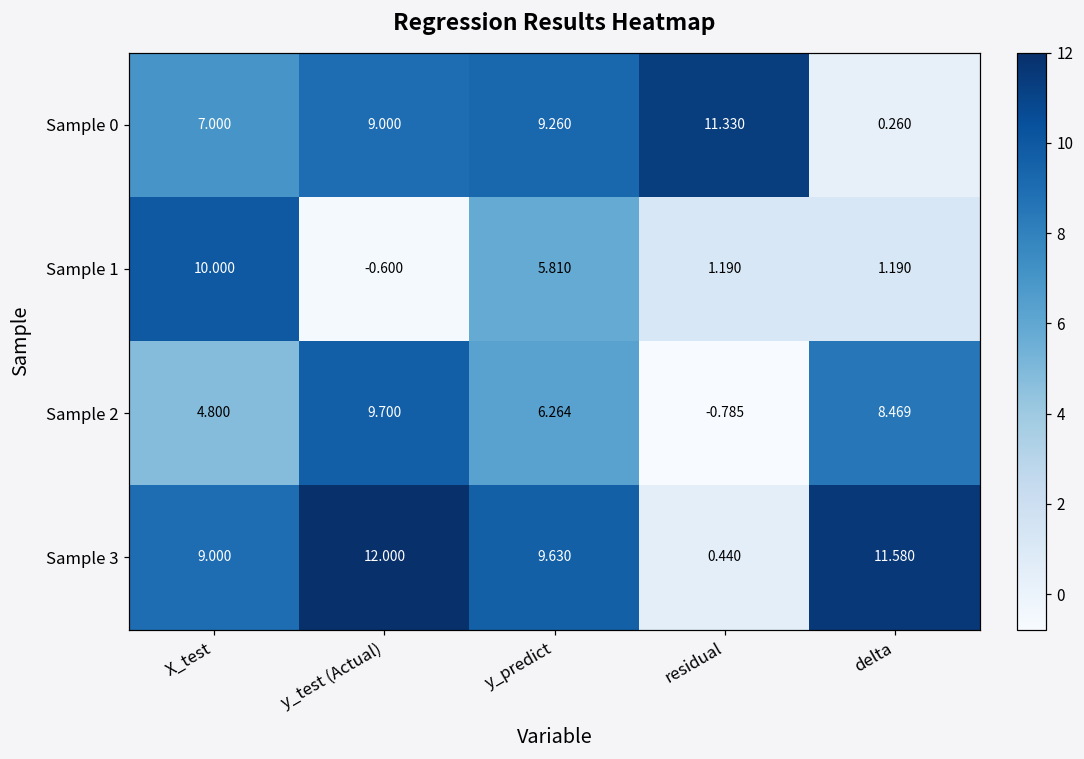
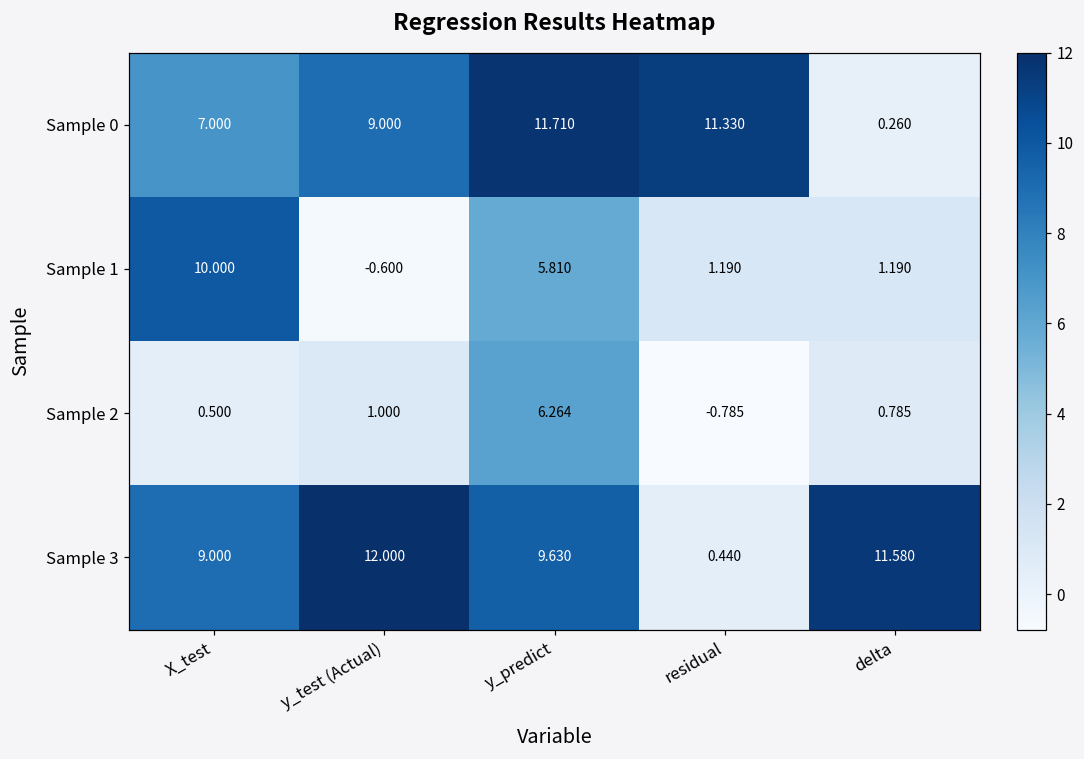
Sample 0, y_predict: 9.260 -> 11.710
Sample 2, X_test: 4.800 -> 0.500
Sample 2, y_test (Actual): 9.700 -> 1.000
Sample 2, delta: 8.469 -> 0.785
